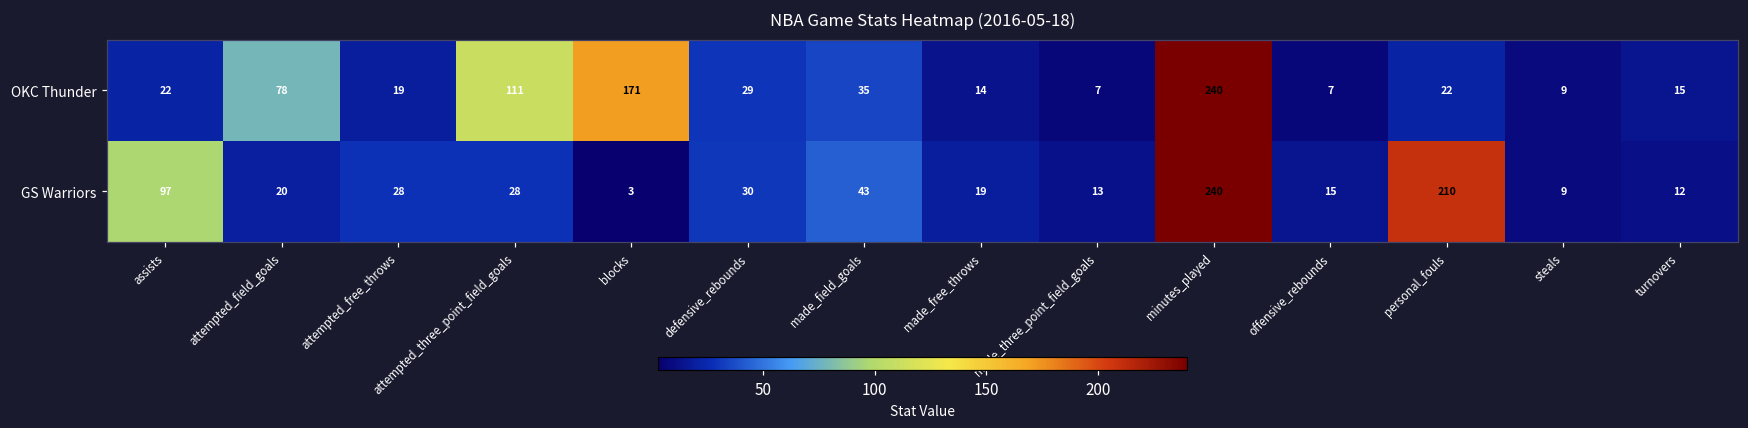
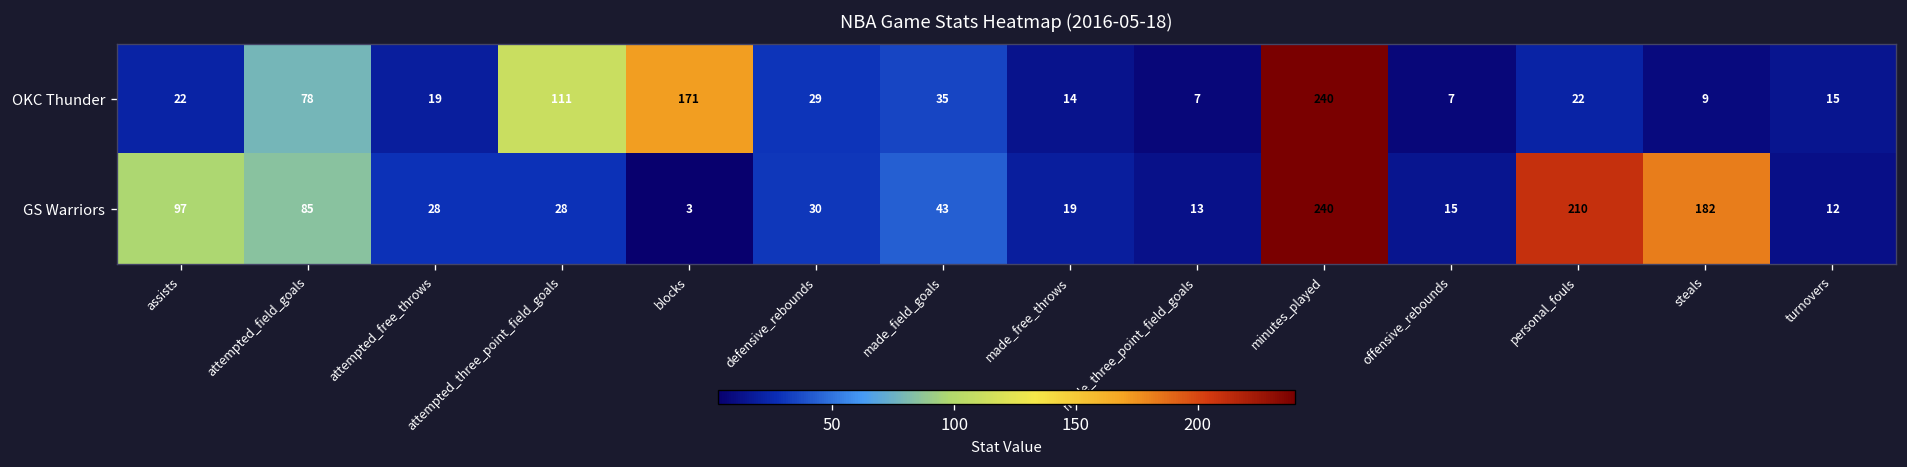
GS Warriors, attempted_field_goals: 20 -> 85
GS Warriors, steals: 9 -> 182
